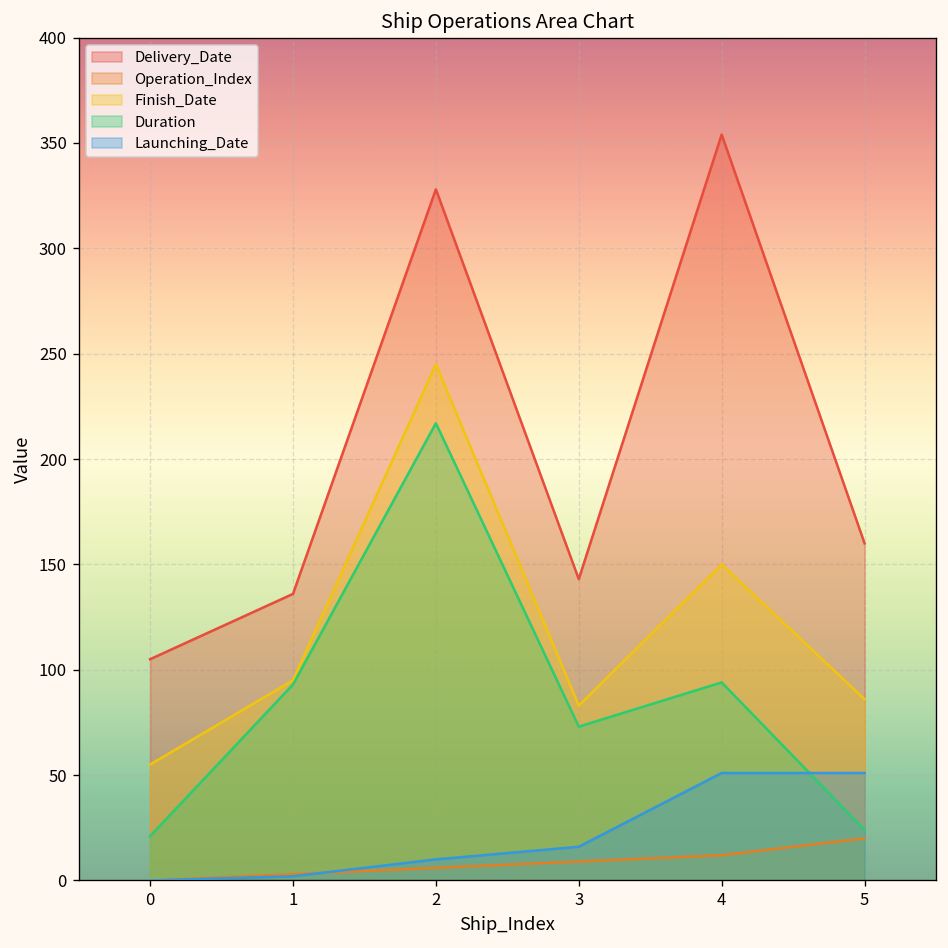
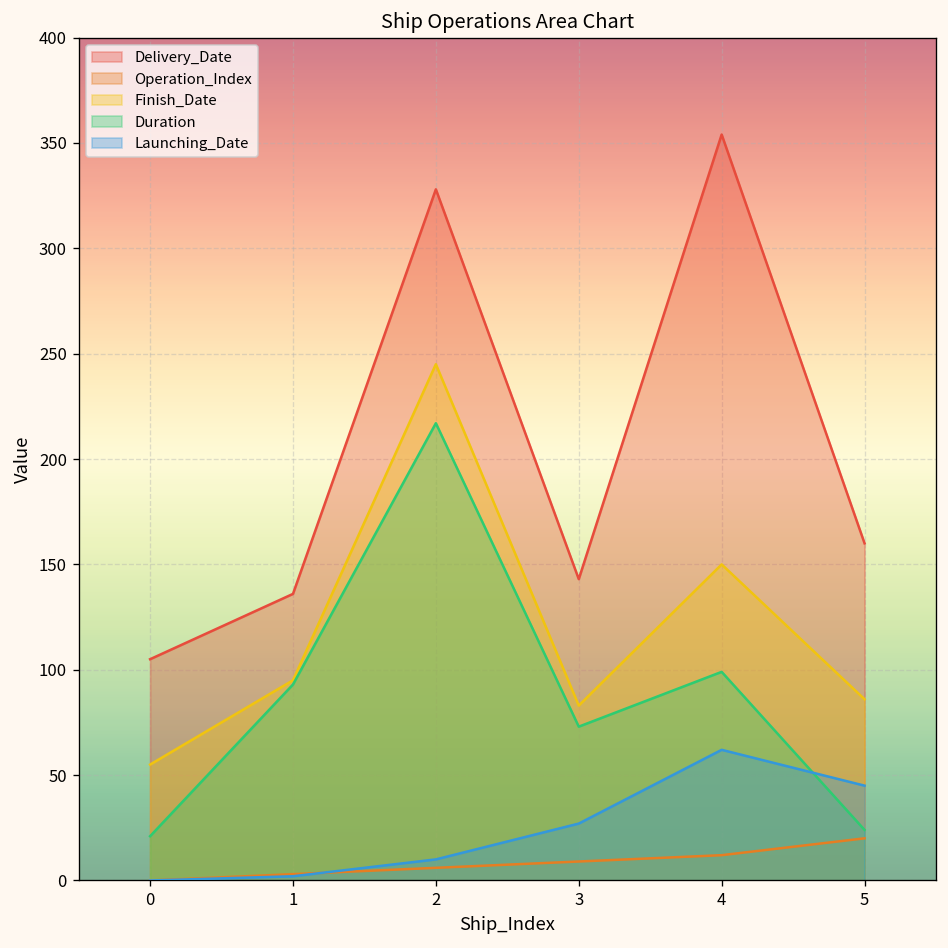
Launching_Date, 3: 16 -> 27
Duration, 4: 94 -> 99
Launching_Date, 4: 51 -> 62
Launching_Date, 5: 51 -> 45
